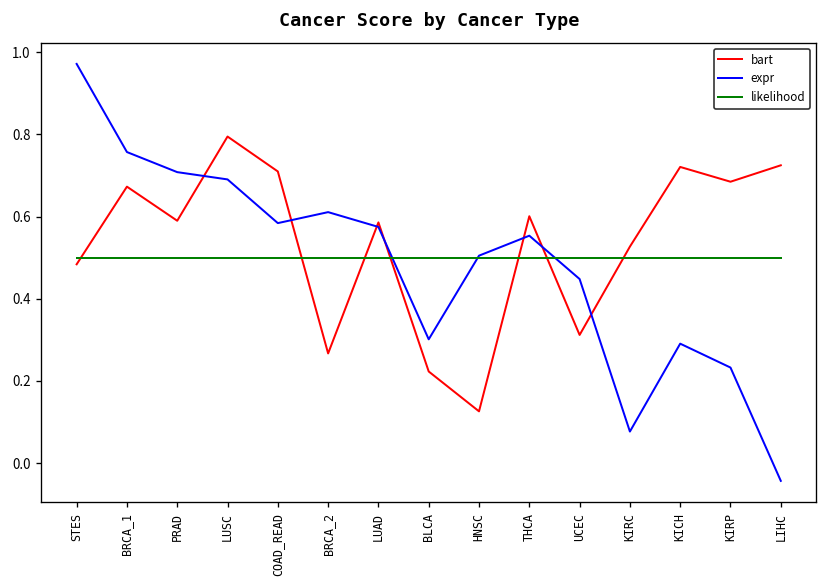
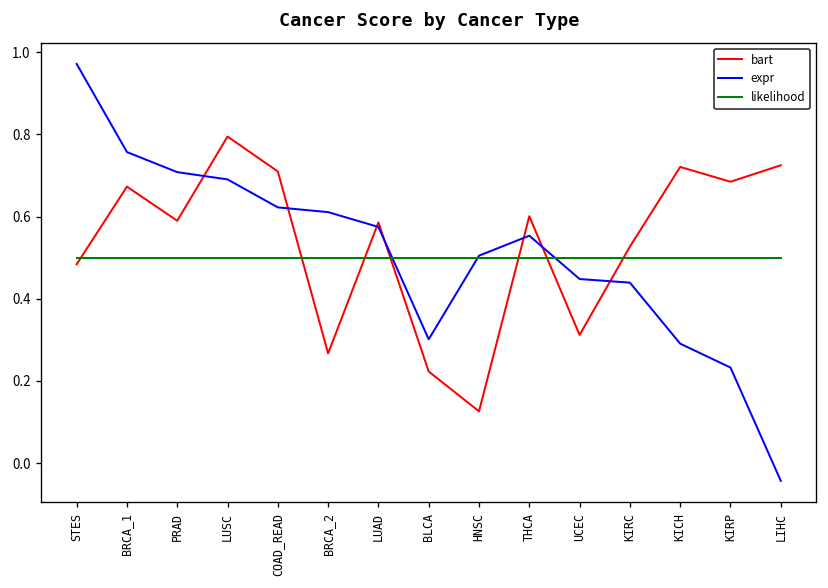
expr, COAD_READ: 0.58 -> 0.62
expr, KIRC: 0.08 -> 0.44
